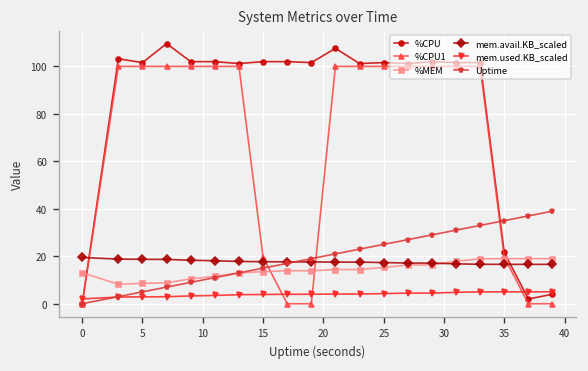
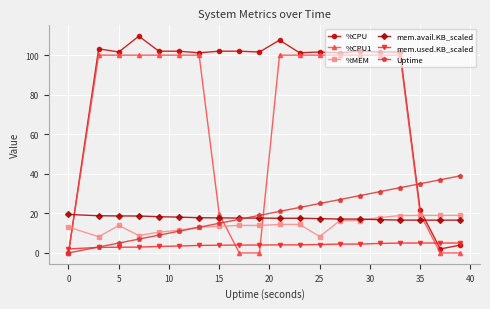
%MEM, 5: 9 -> 14
%MEM, 25: 15 -> 8
